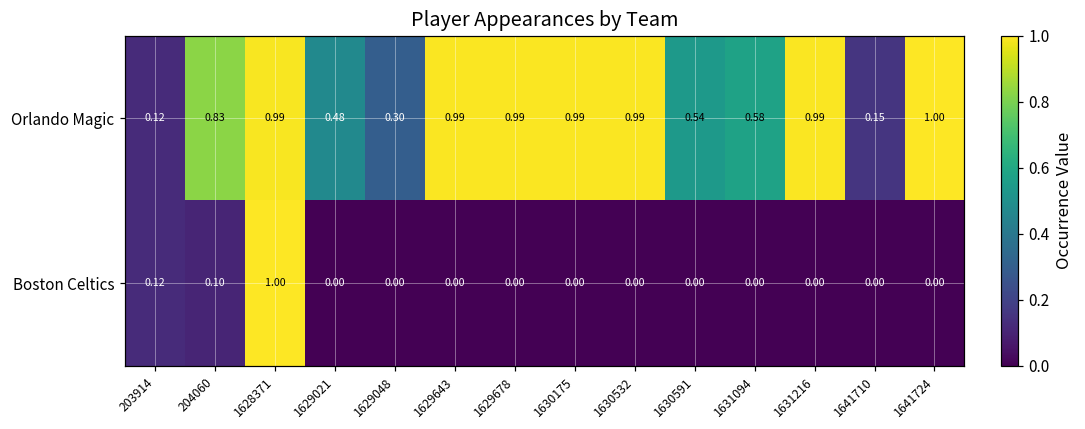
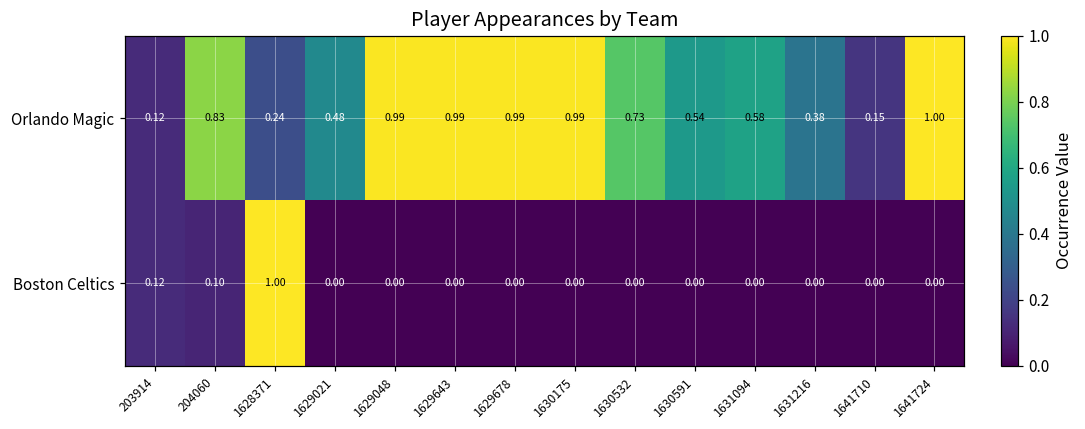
Orlando Magic, 1628371: 0.99 -> 0.24
Orlando Magic, 1629048: 0.30 -> 0.99
Orlando Magic, 1630532: 0.99 -> 0.73
Orlando Magic, 1631216: 0.99 -> 0.38
